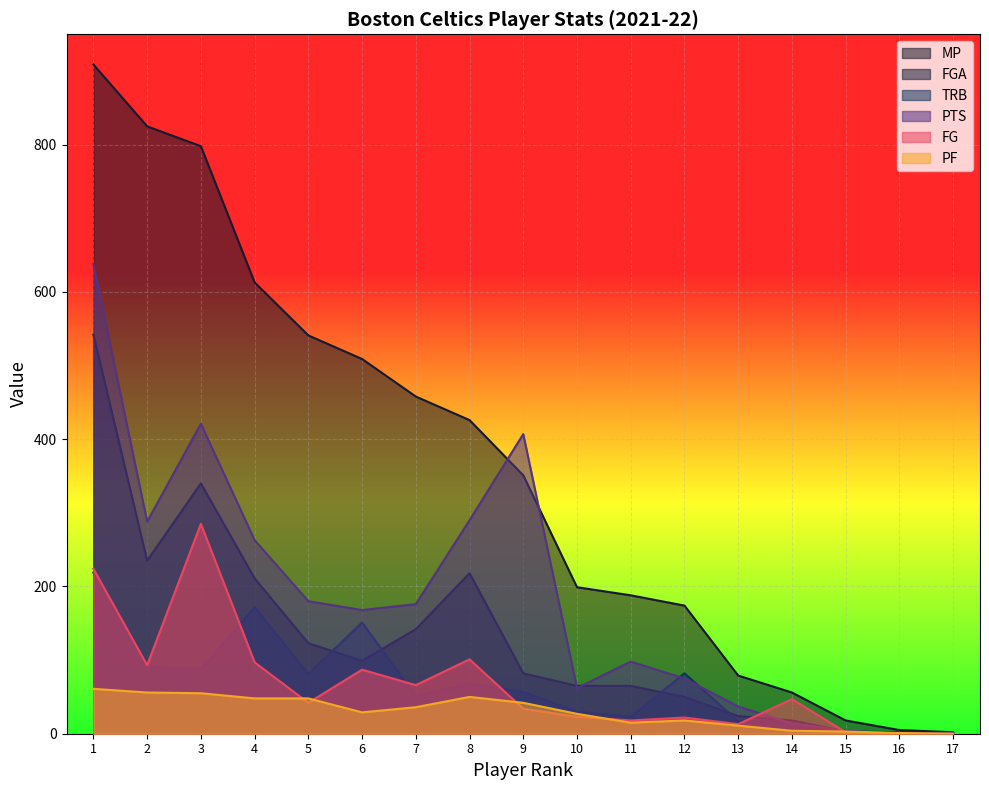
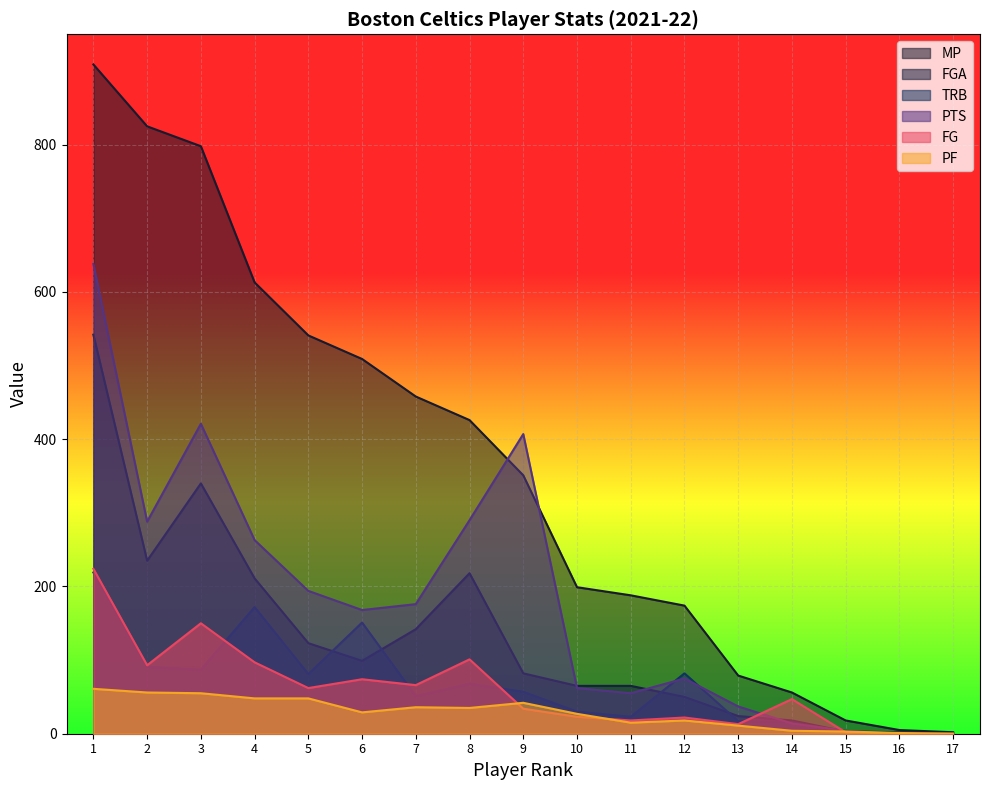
FG, 3: 290 -> 150
PTS, 5: 180 -> 190
FG, 5: 40 -> 60
FG, 6: 90 -> 70
PF, 8: 50 -> 40
PTS, 11: 100 -> 60
